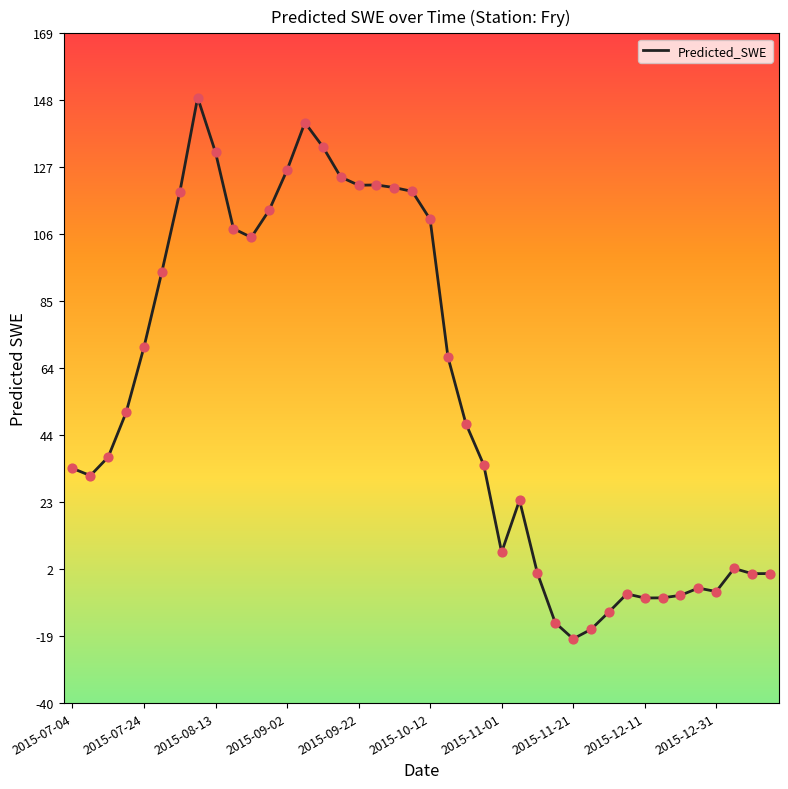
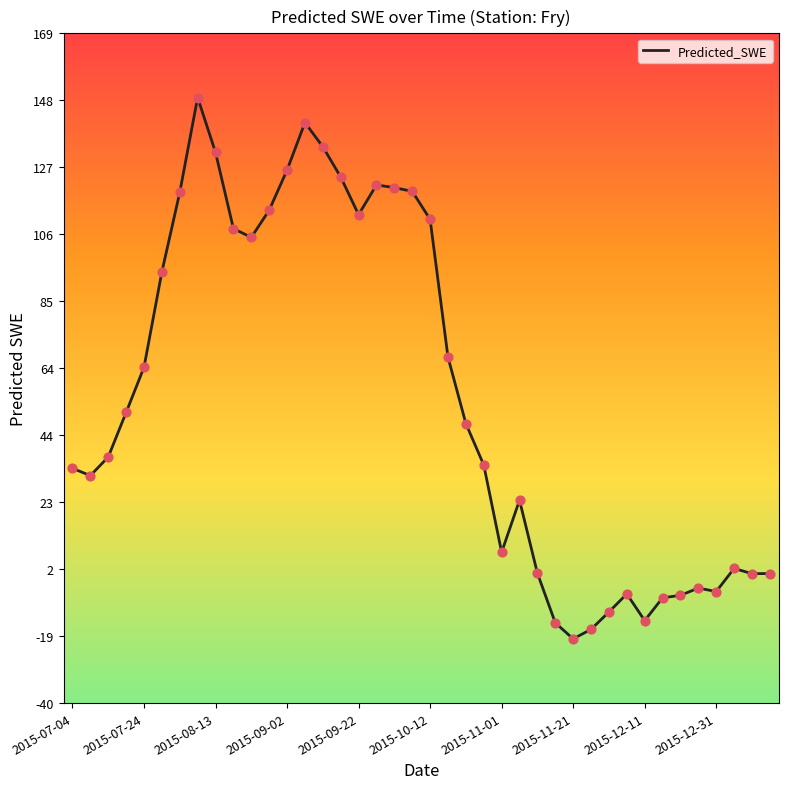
2015-07-24: 71 -> 65
2015-09-22: 121 -> 112
2015-12-11: -7 -> -14
